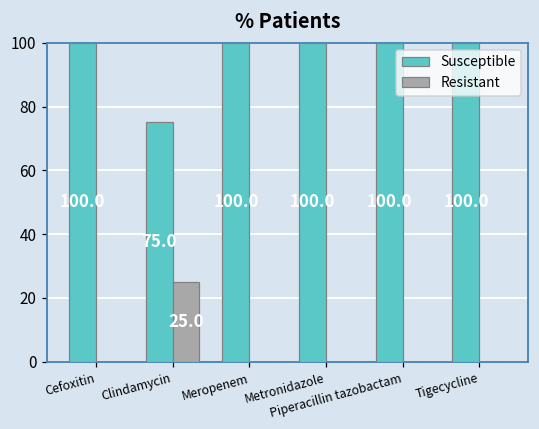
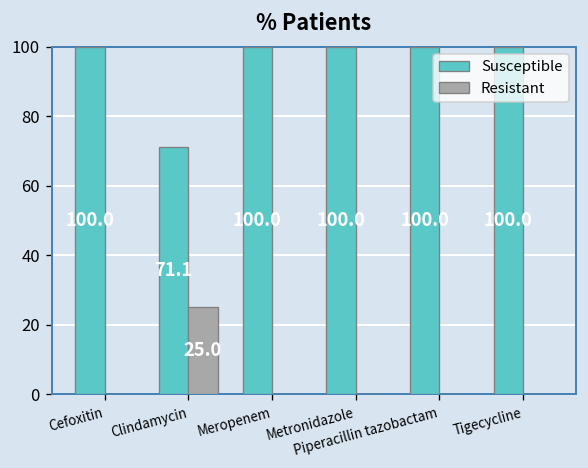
Susceptible, Clindamycin: 75.0 -> 71.1
